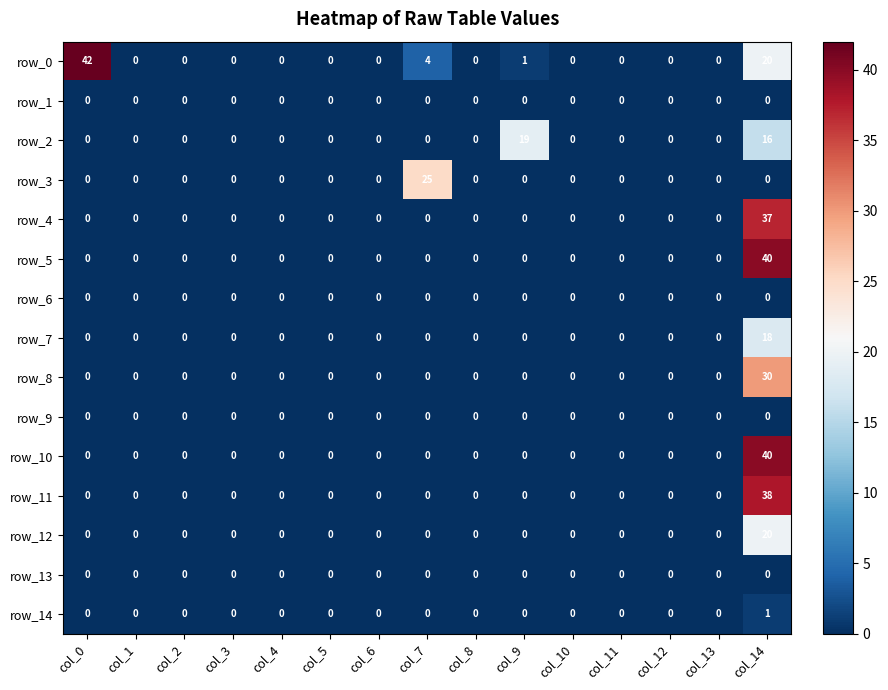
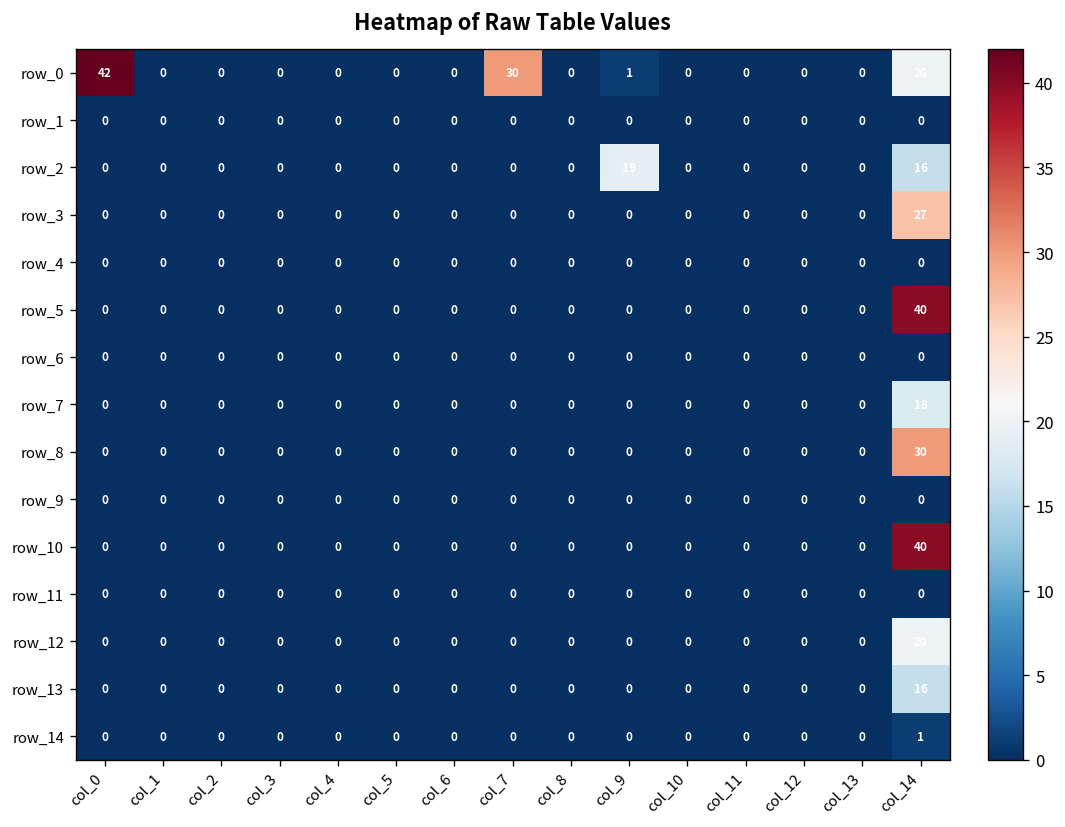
row_0, col_7: 4 -> 30
row_3, col_7: 25 -> 0
row_3, col_14: 0 -> 27
row_4, col_14: 37 -> 0
row_11, col_14: 38 -> 0
row_13, col_14: 0 -> 16
